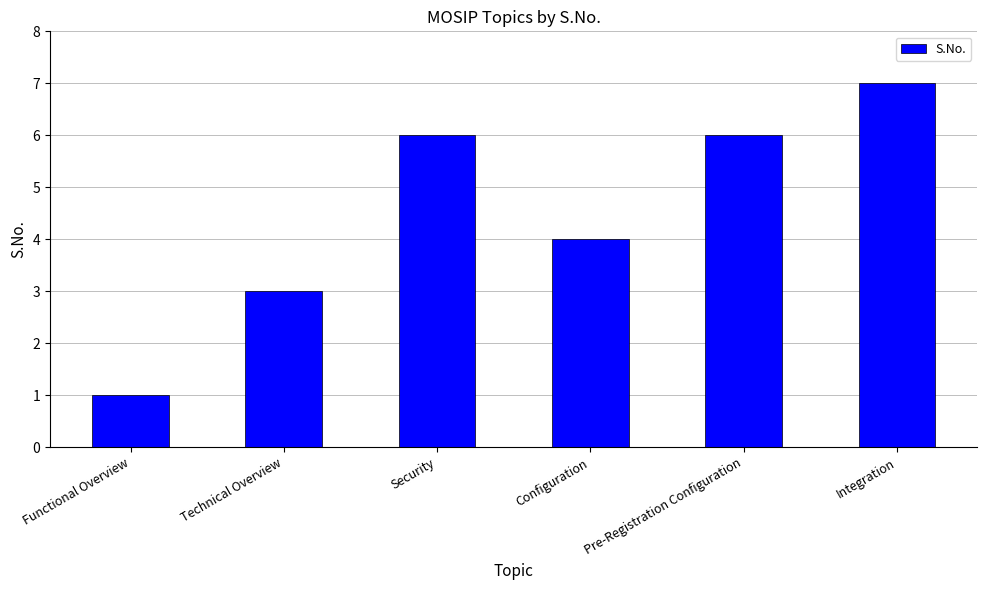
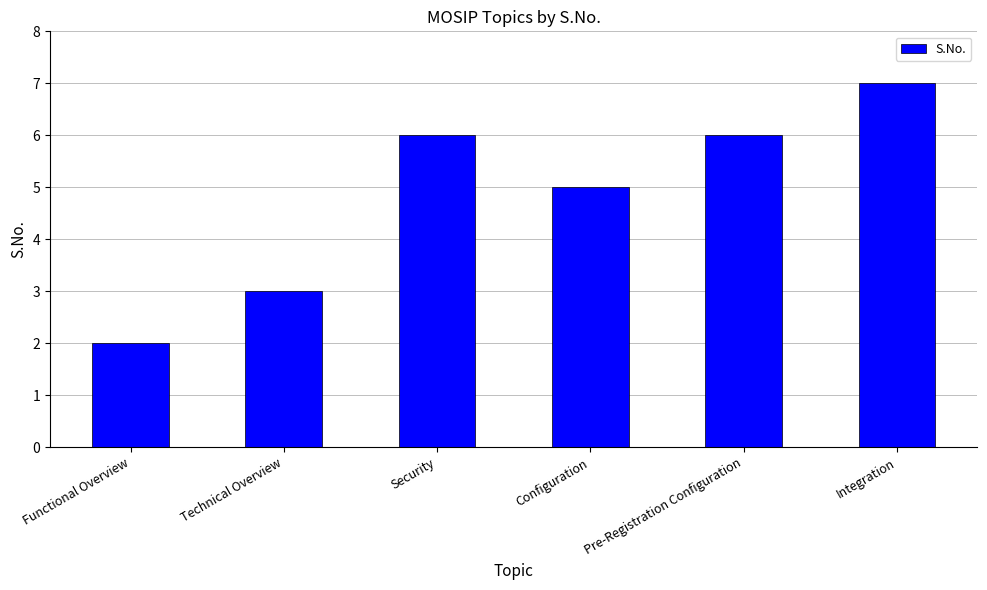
Functional Overview: 1 -> 2
Configuration: 4 -> 5
